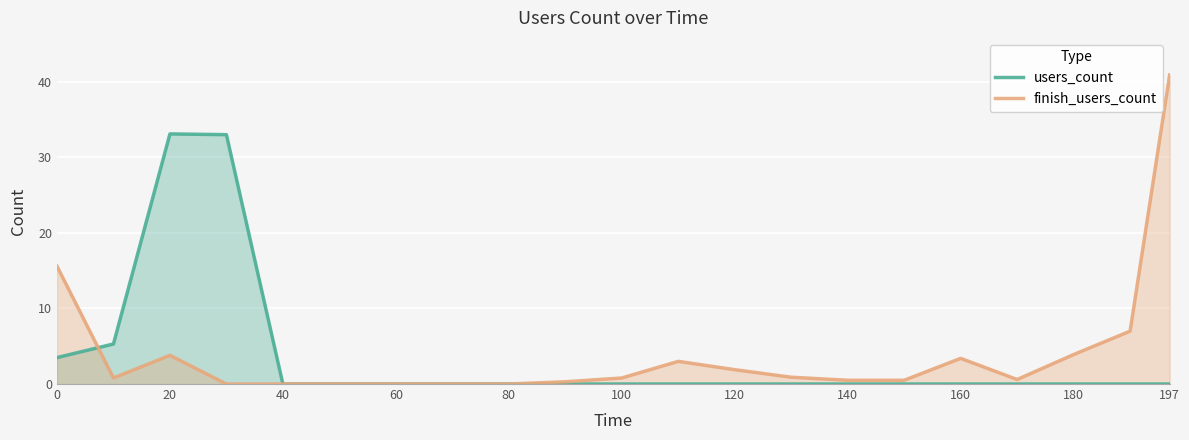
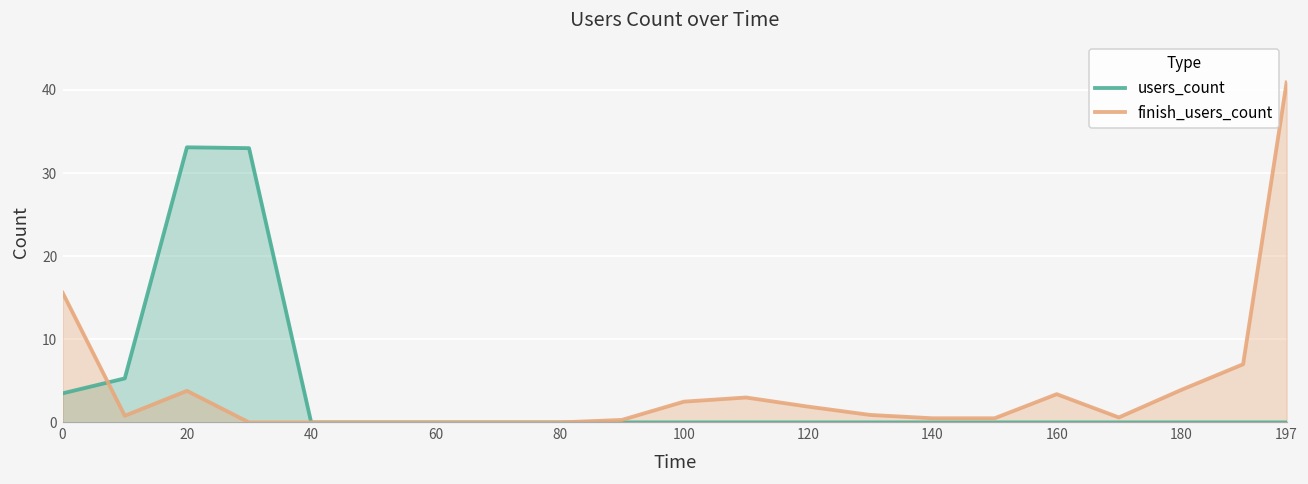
finish_users_count, 100: 1 -> 3
